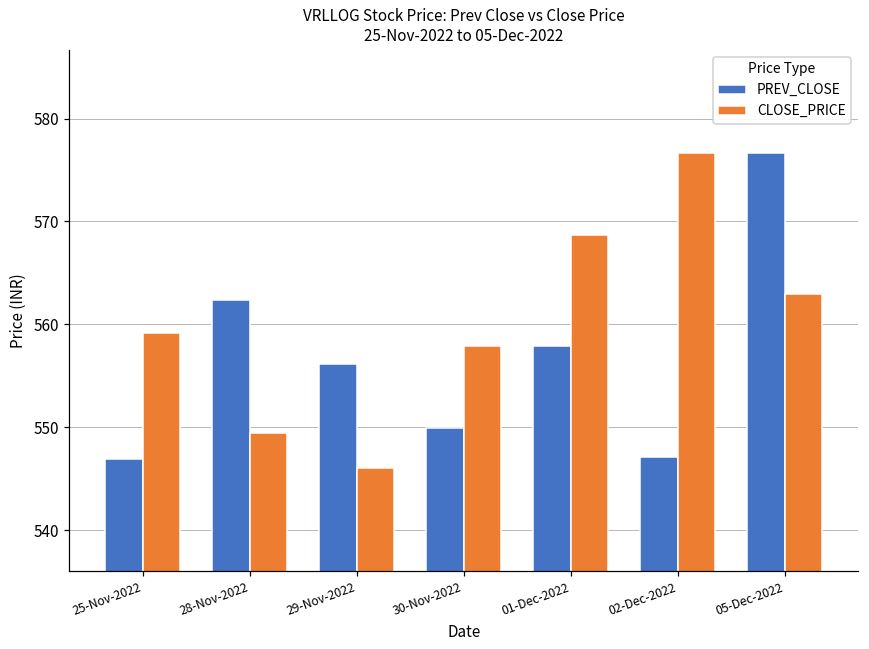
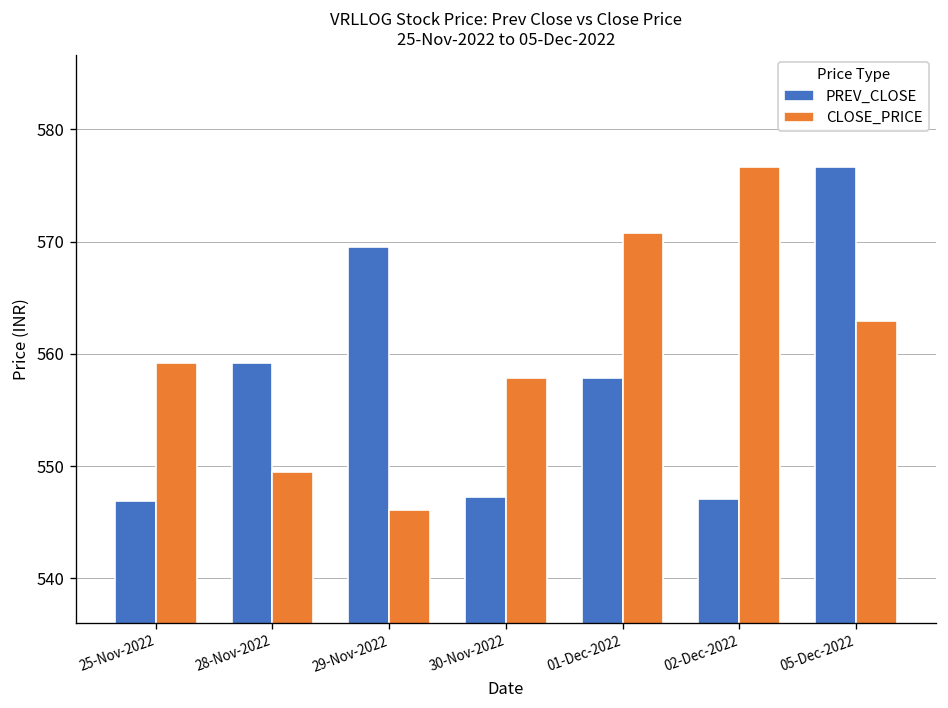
PREV_CLOSE, 28-Nov-2022: 562 -> 559
PREV_CLOSE, 29-Nov-2022: 556 -> 570
PREV_CLOSE, 30-Nov-2022: 550 -> 547
CLOSE_PRICE, 01-Dec-2022: 569 -> 571
